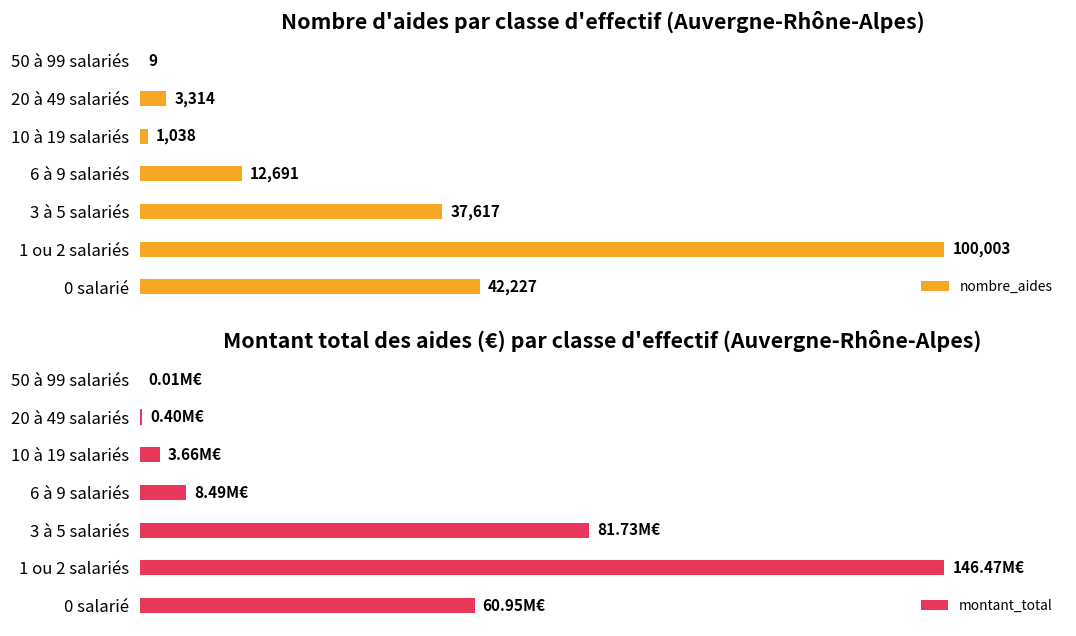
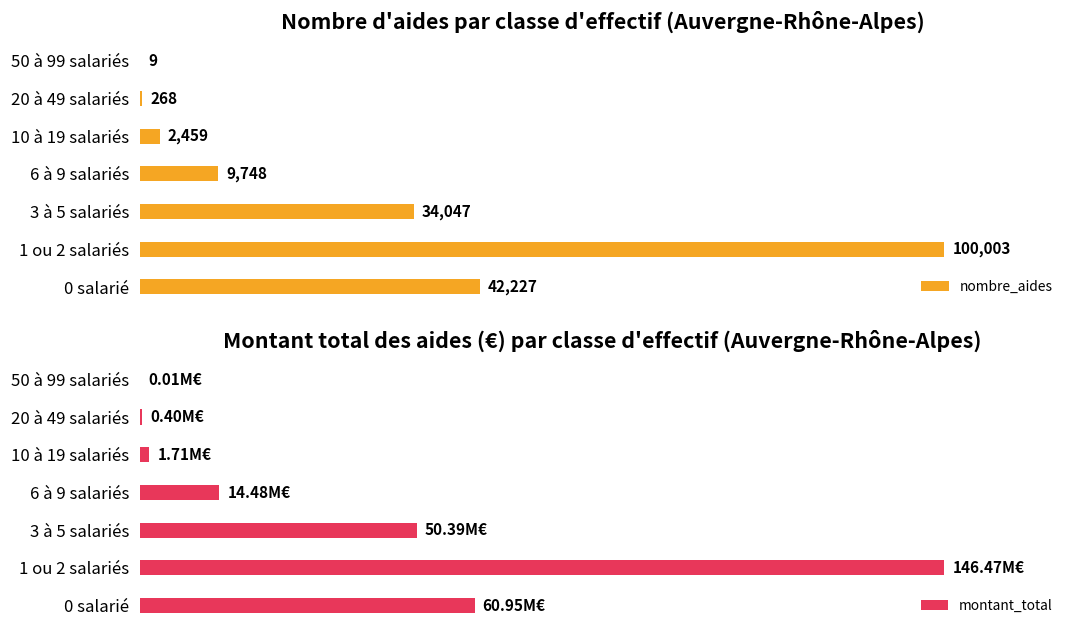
Nombre d'aides par classe d'effectif (Auvergne-Rhône-Alpes), 20 à 49 salariés: 3,314 -> 268
Nombre d'aides par classe d'effectif (Auvergne-Rhône-Alpes), 10 à 19 salariés: 1,038 -> 2,459
Nombre d'aides par classe d'effectif (Auvergne-Rhône-Alpes), 6 à 9 salariés: 12,691 -> 9,748
Nombre d'aides par classe d'effectif (Auvergne-Rhône-Alpes), 3 à 5 salariés: 37,617 -> 34,047
Montant total des aides (€) par classe d'effectif (Auvergne-Rhône-Alpes), 10 à 19 salariés: 3.66M€ -> 1.71M€
Montant total des aides (€) par classe d'effectif (Auvergne-Rhône-Alpes), 6 à 9 salariés: 8.49M€ -> 14.48M€
Montant total des aides (€) par classe d'effectif (Auvergne-Rhône-Alpes), 3 à 5 salariés: 81.73M€ -> 50.39M€
